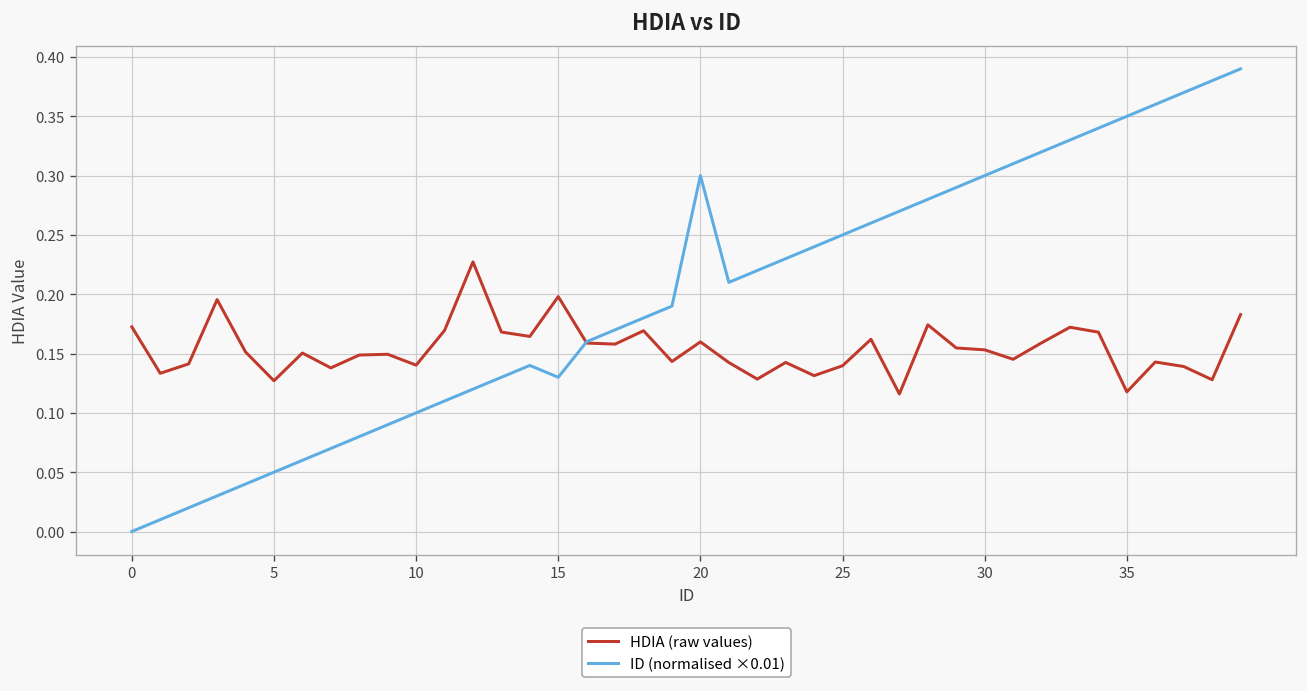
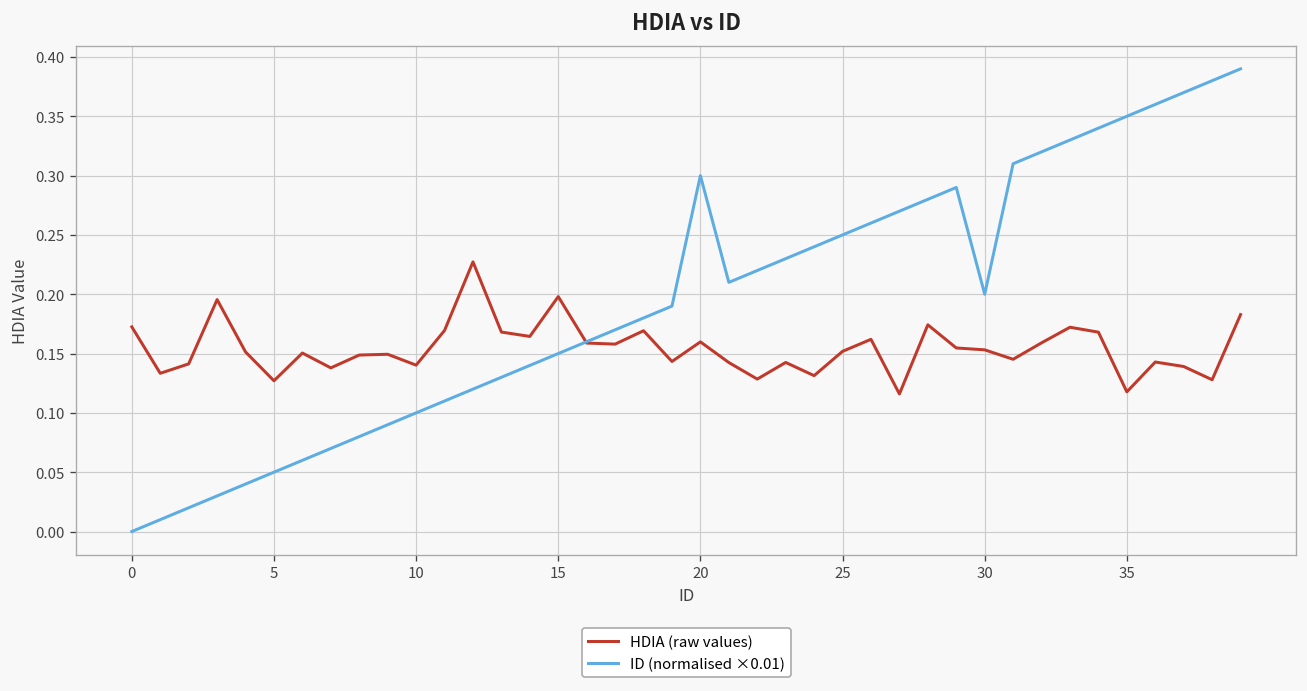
ID (normalised ×0.01), 15: 0.13 -> 0.15
HDIA (raw values), 25: 0.14 -> 0.15
ID (normalised ×0.01), 30: 0.3 -> 0.2
